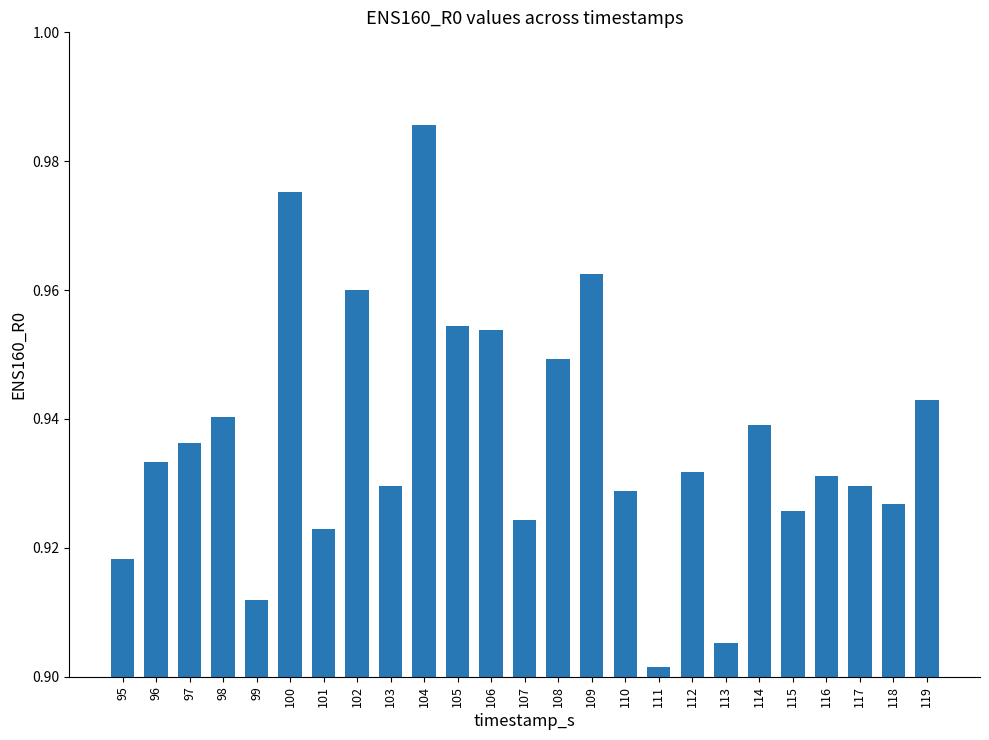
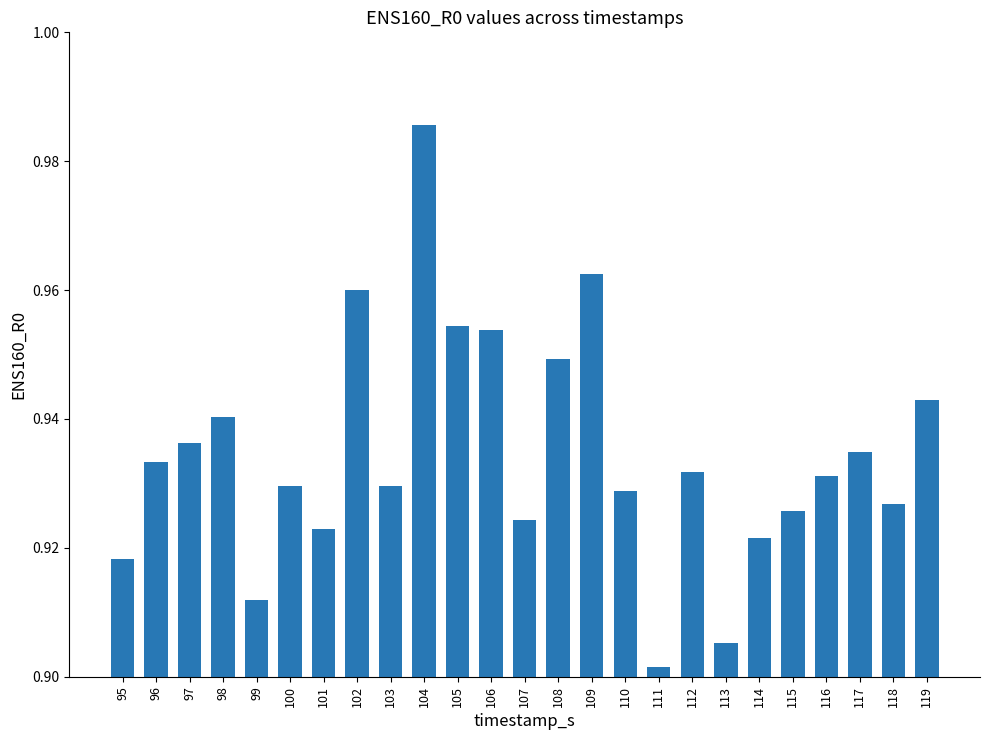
100: 0.975 -> 0.930
114: 0.939 -> 0.922
117: 0.930 -> 0.935
